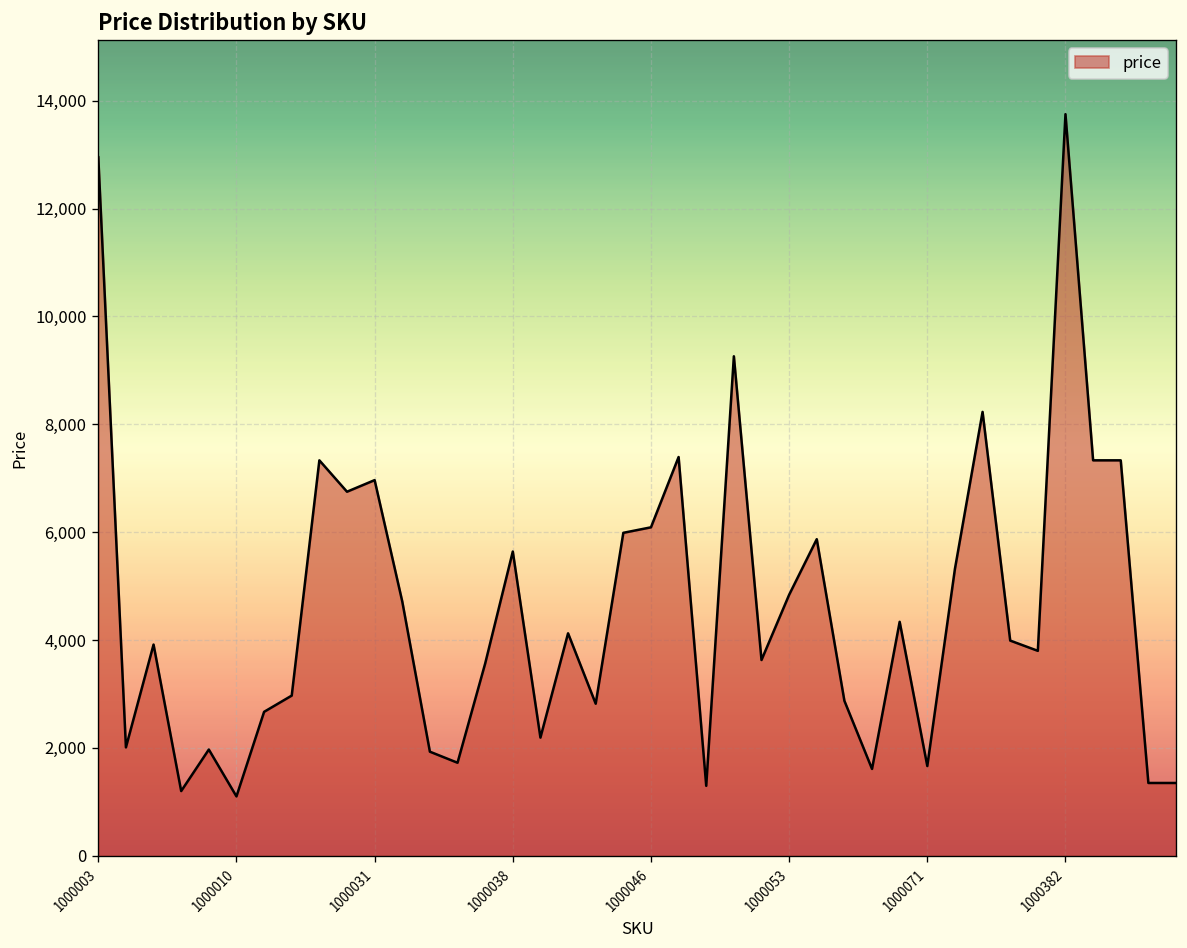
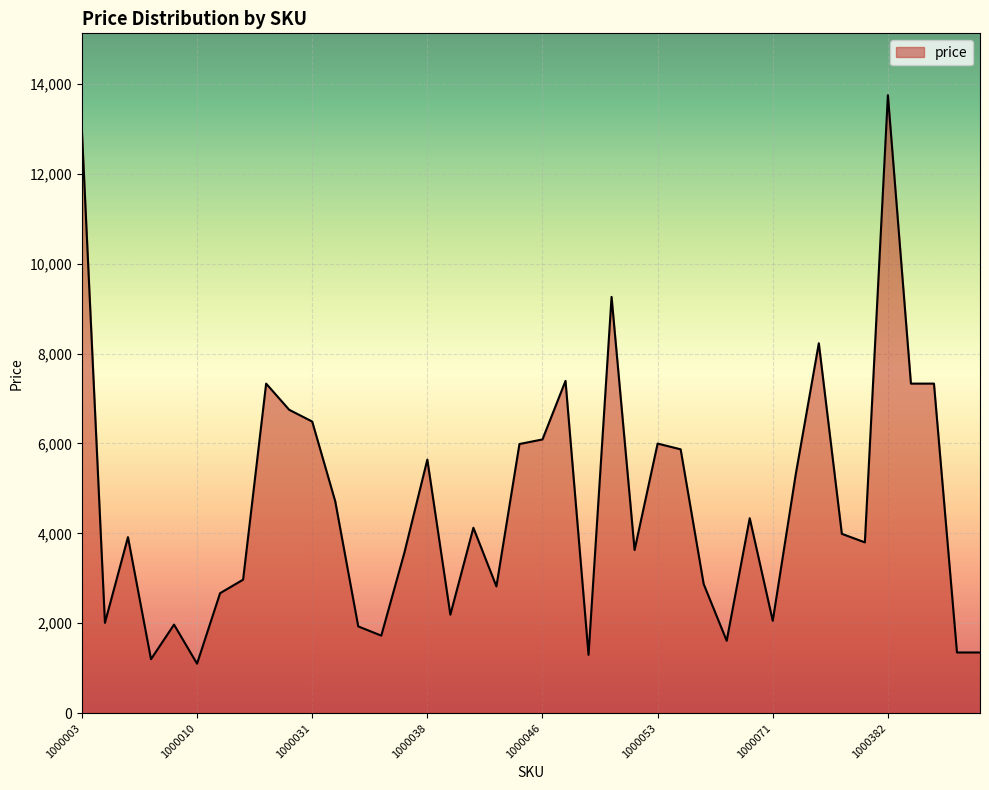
1000031: 7,000 -> 6,500
1000053: 4,800 -> 6,000
1000071: 1,700 -> 2,100
